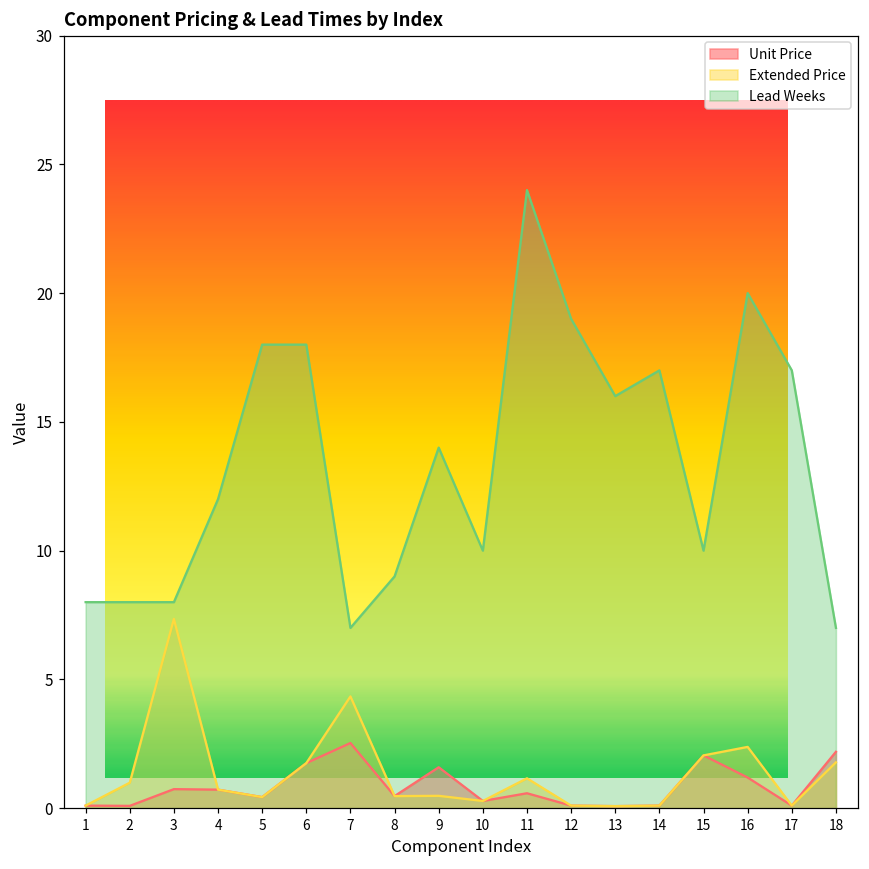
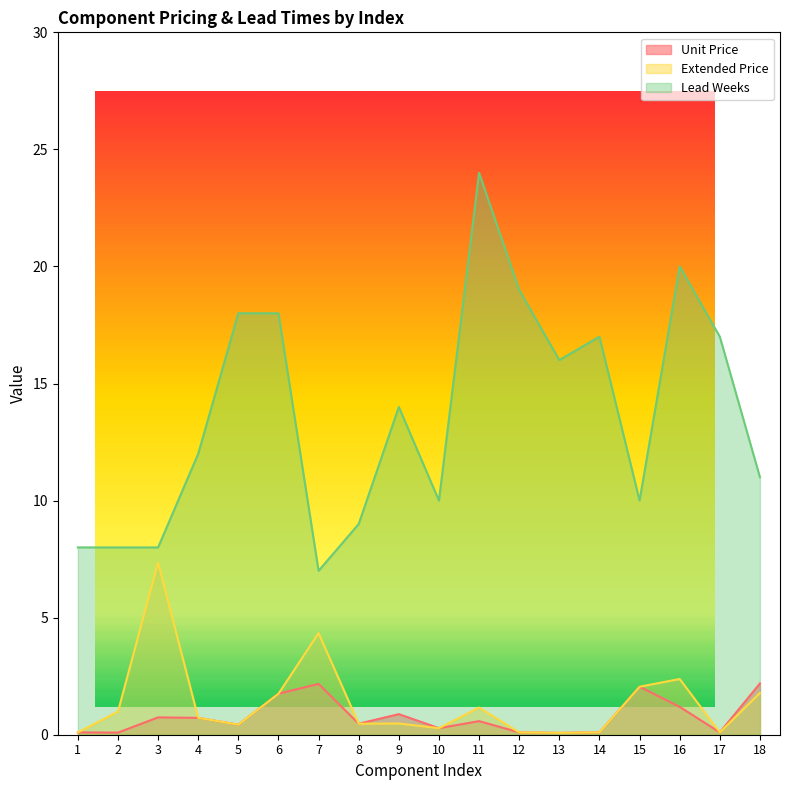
Component Pricing & Lead Times by Index, Unit Price, 7: 2.5 -> 2.2
Component Pricing & Lead Times by Index, Unit Price, 9: 1.6 -> 0.9
Component Pricing & Lead Times by Index, Lead Weeks, 18: 7 -> 11
